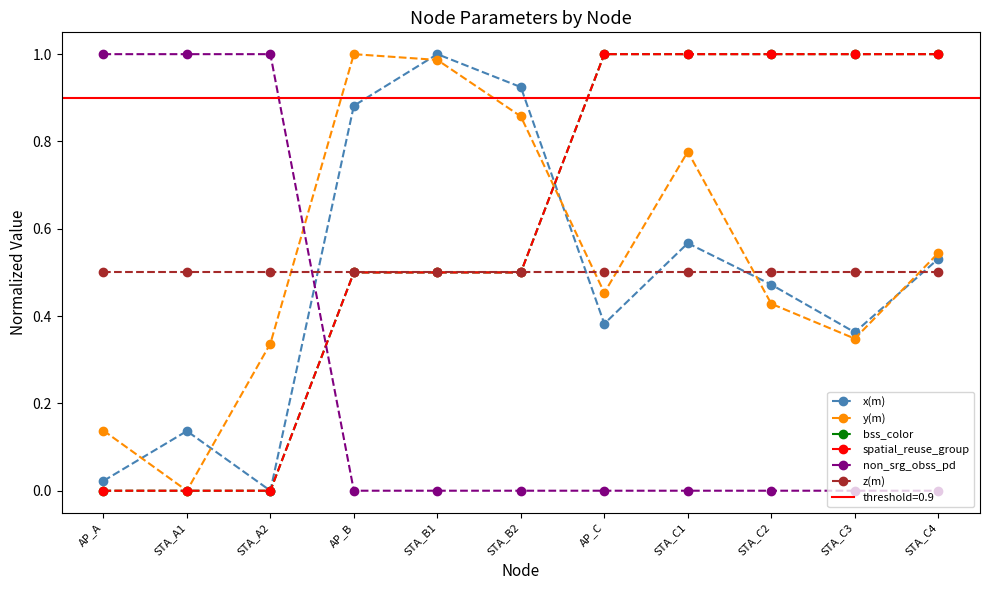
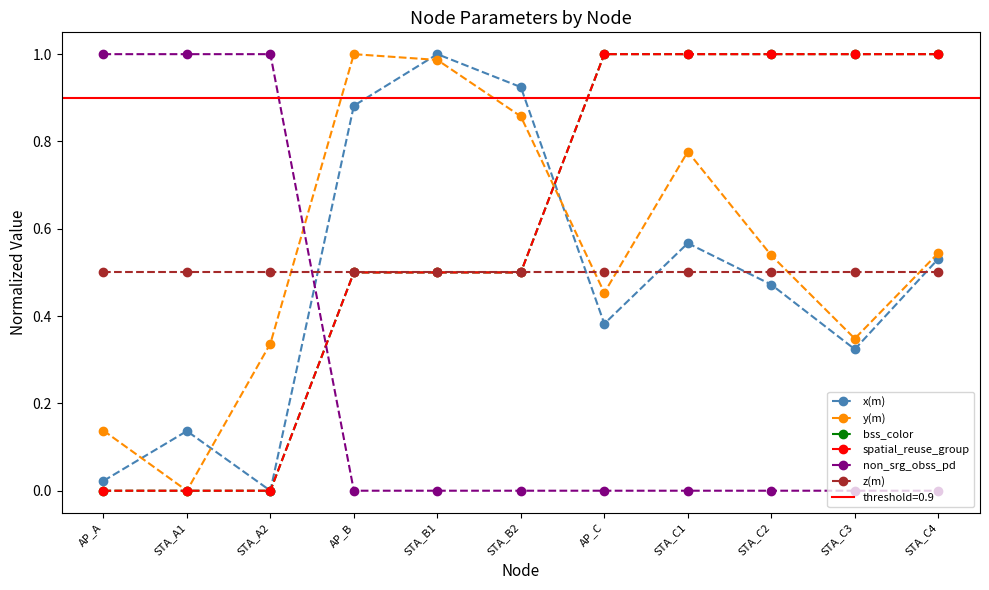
y(m), STA_C2: 0.43 -> 0.54
x(m), STA_C3: 0.36 -> 0.32
